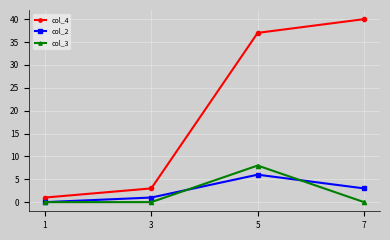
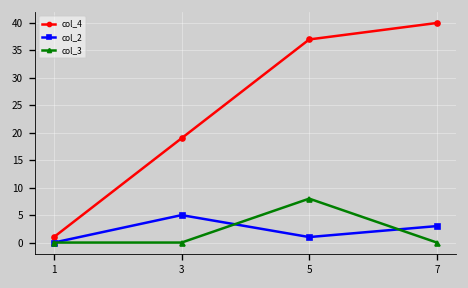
col_4, 3: 3 -> 19
col_2, 3: 1 -> 5
col_2, 5: 6 -> 1
